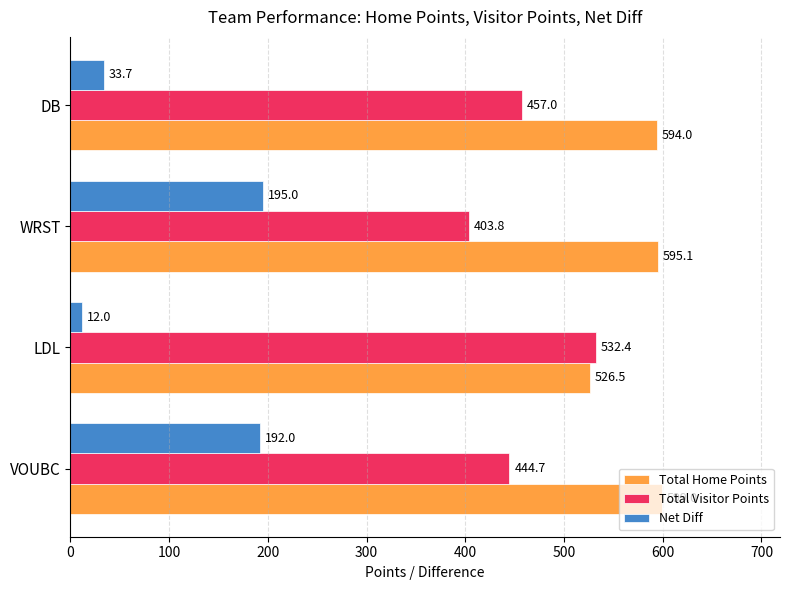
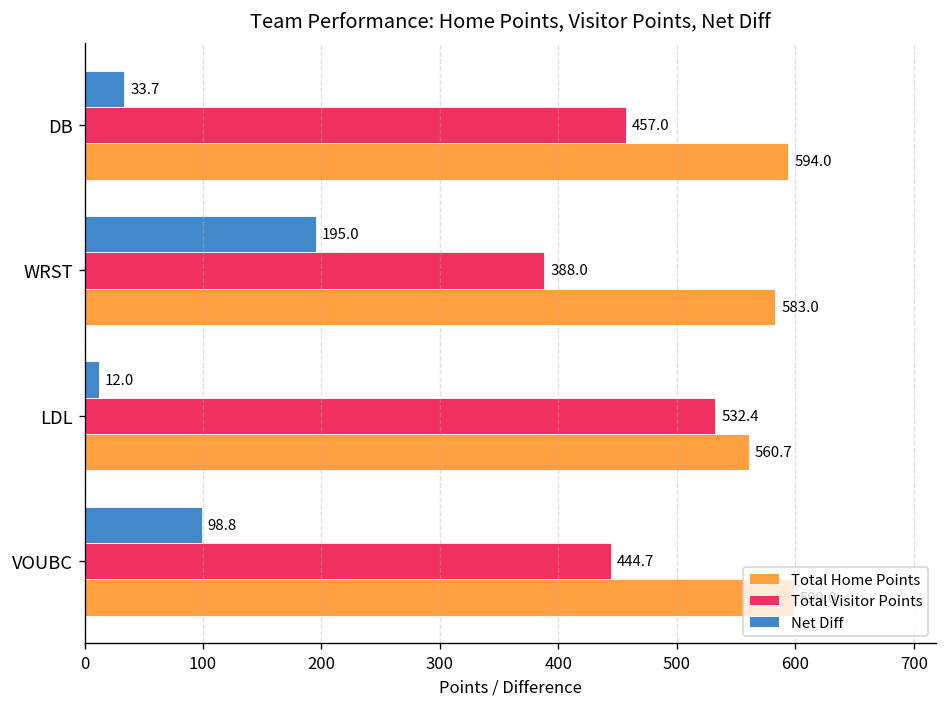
Total Visitor Points, WRST: 403.8 -> 388.0
Total Home Points, WRST: 595.1 -> 583.0
Total Home Points, LDL: 526.5 -> 560.7
Net Diff, VOUBC: 192.0 -> 98.8
